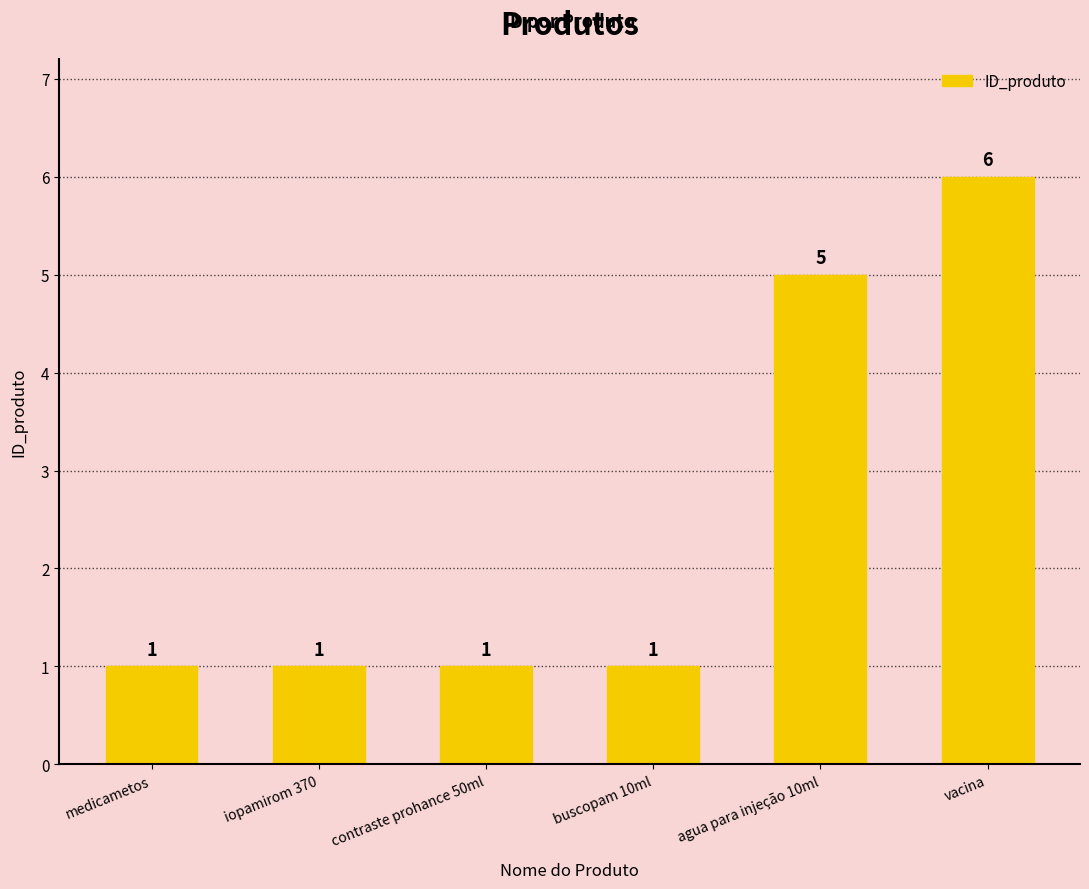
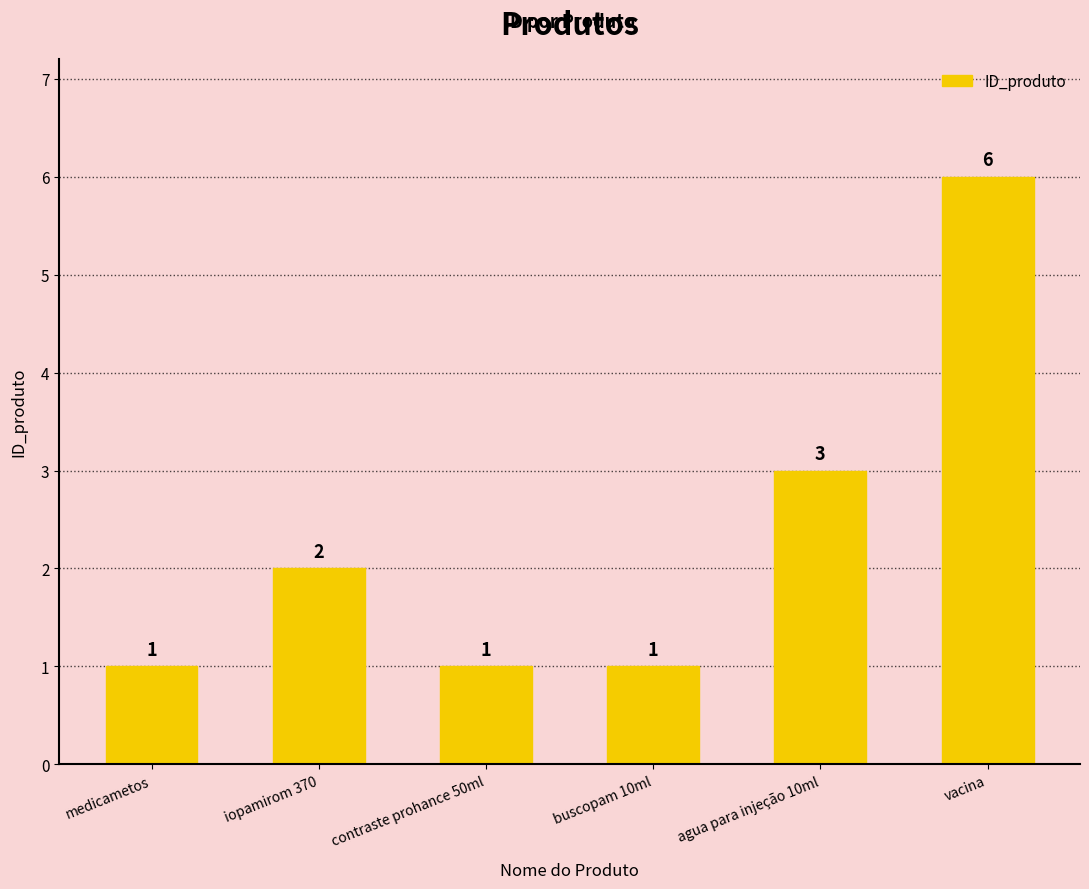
iopamirom 370: 1 -> 2
agua para injeção 10ml: 5 -> 3
